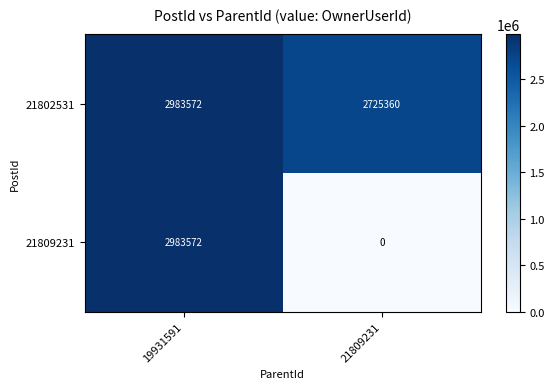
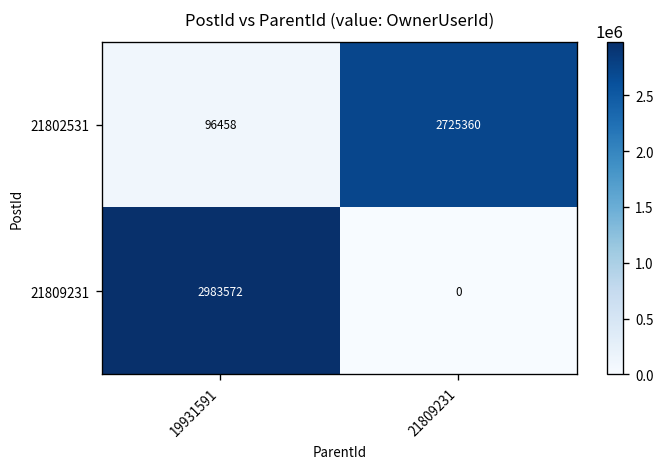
21802531, 19931591: 2983572 -> 96458
